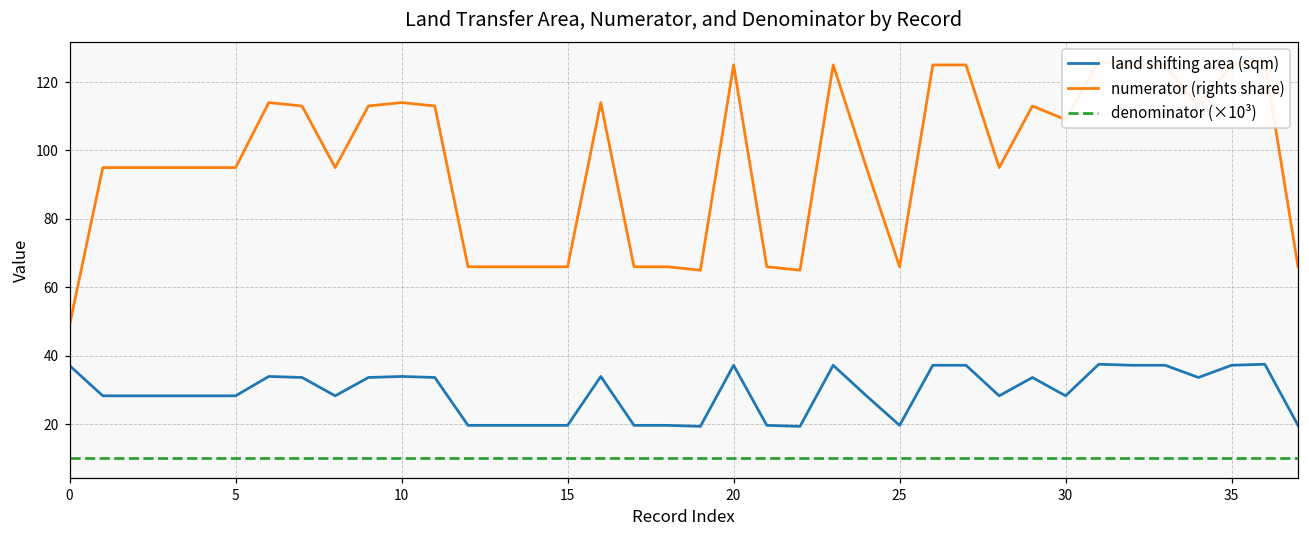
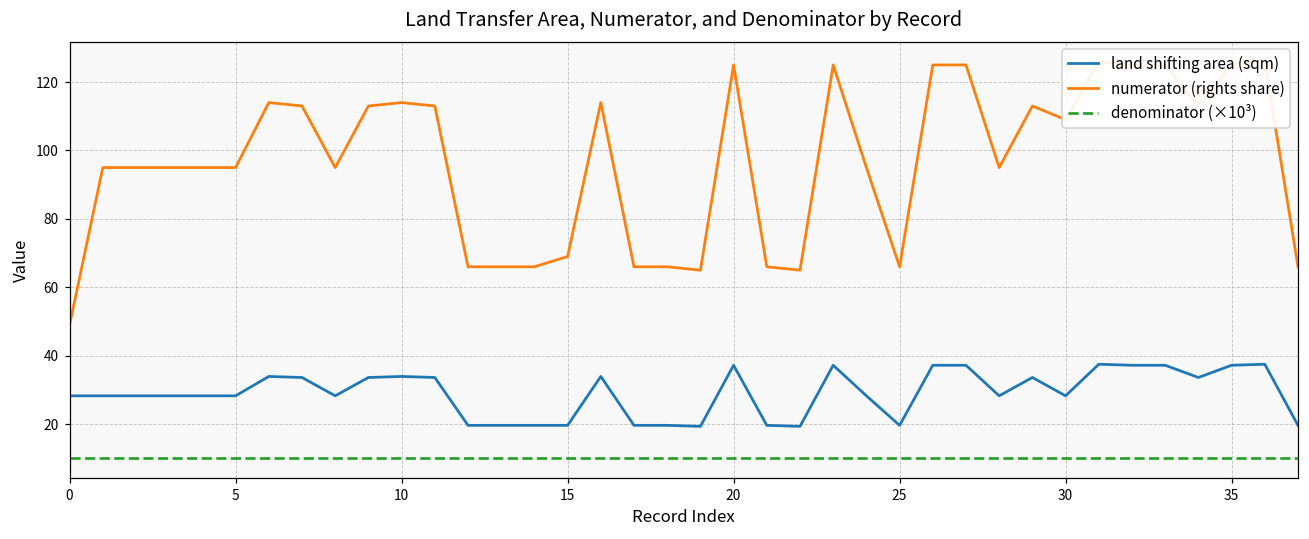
land shifting area (sqm), 0: 37 -> 28
numerator (rights share), 15: 66 -> 69
